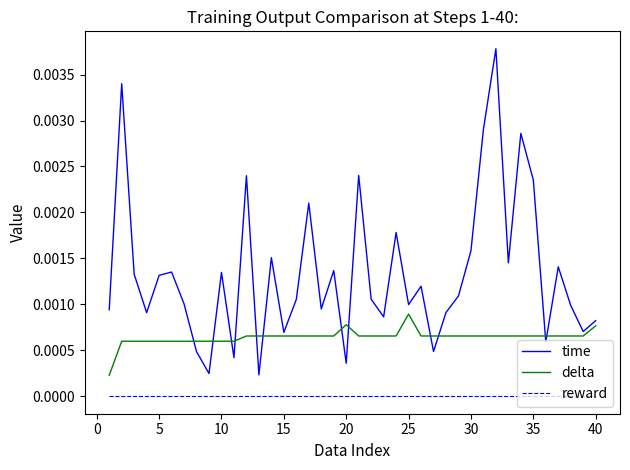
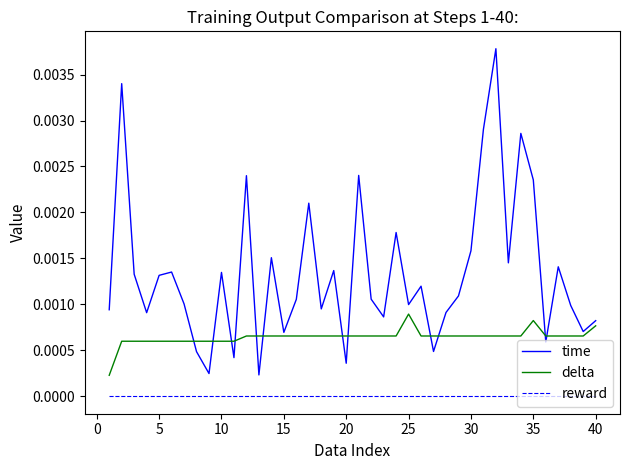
delta, 20: 0.0008 -> 0.0007
delta, 35: 0.0007 -> 0.0008
